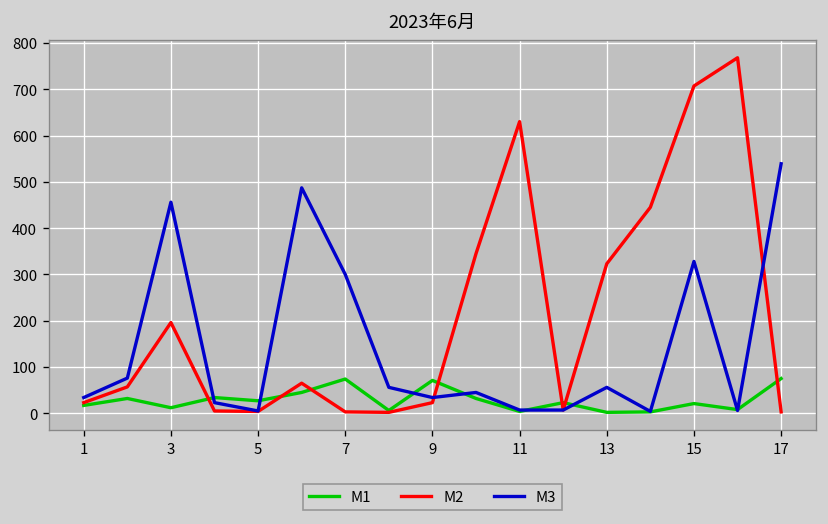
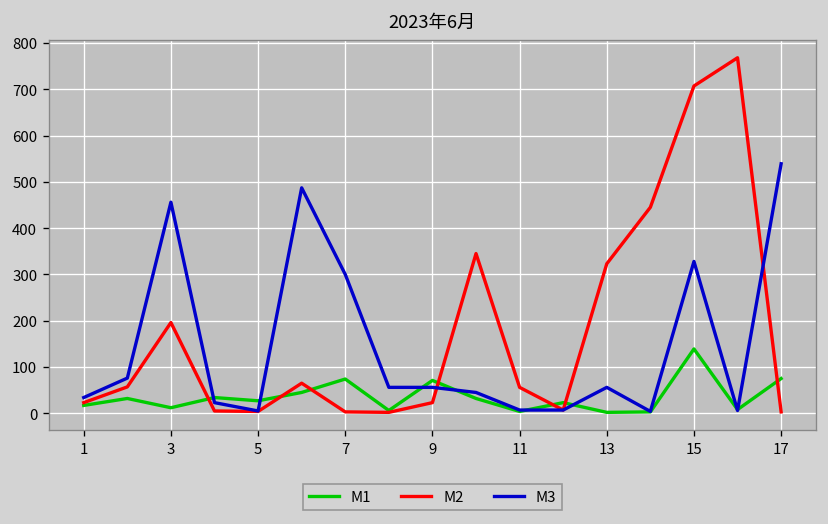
M3, 9: 30 -> 60
M2, 11: 630 -> 60
M1, 15: 20 -> 140
